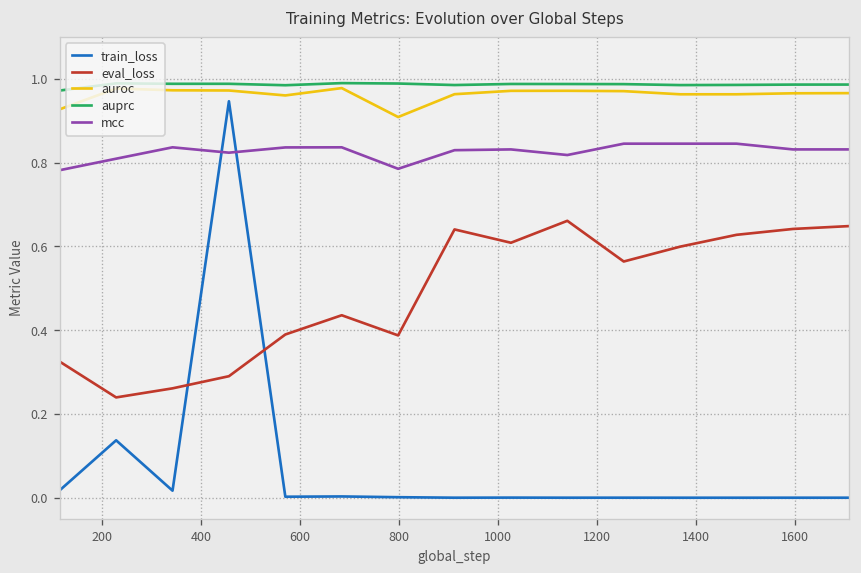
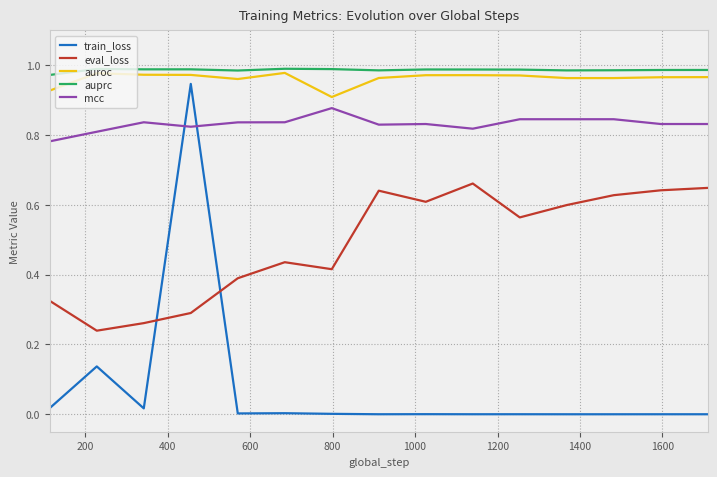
eval_loss, 800: 0.39 -> 0.42
mcc, 800: 0.79 -> 0.88
